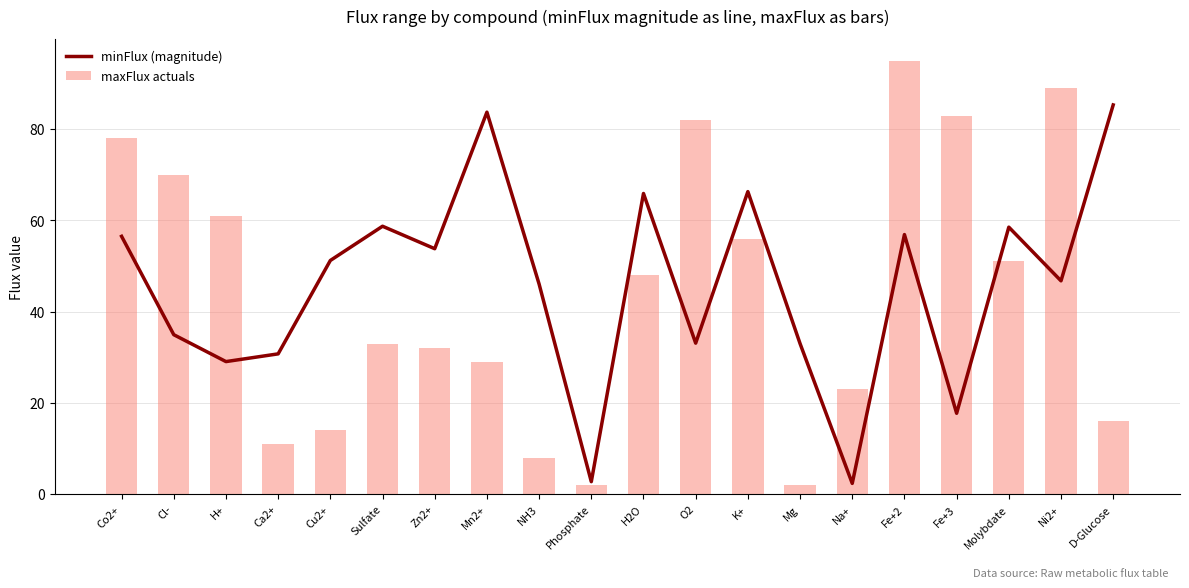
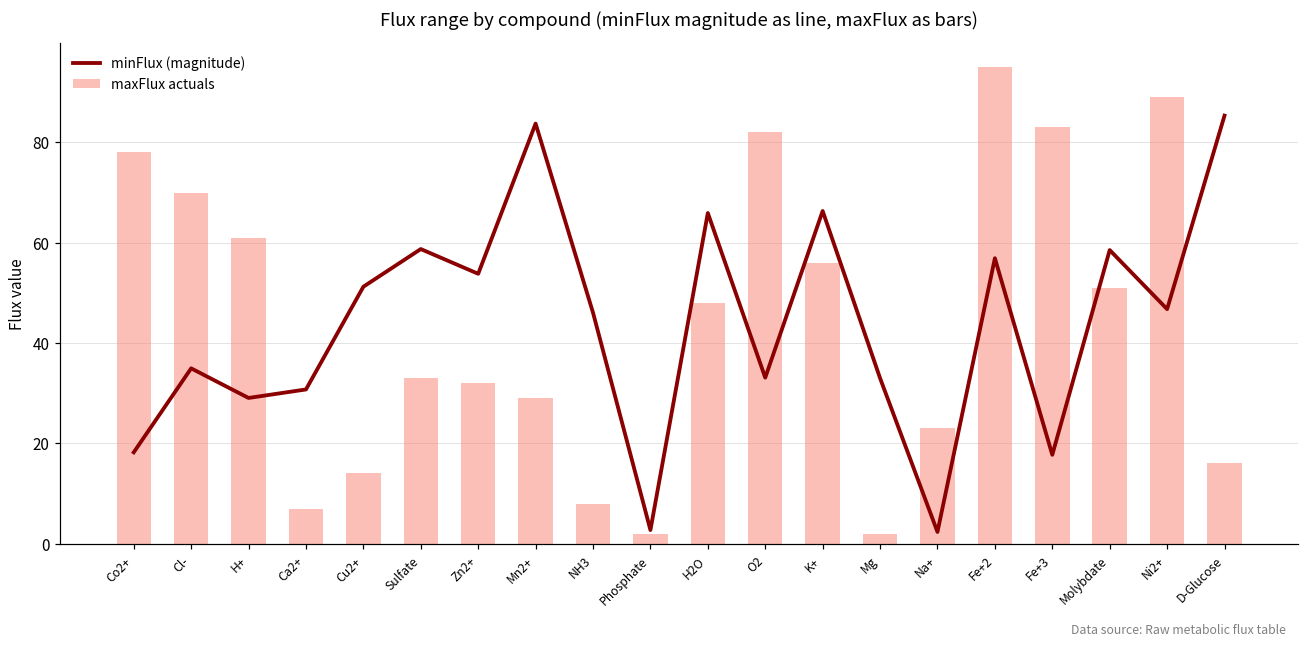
minFlux (magnitude), Co2+: 57 -> 18
maxFlux actuals, Ca2+: 11 -> 7
